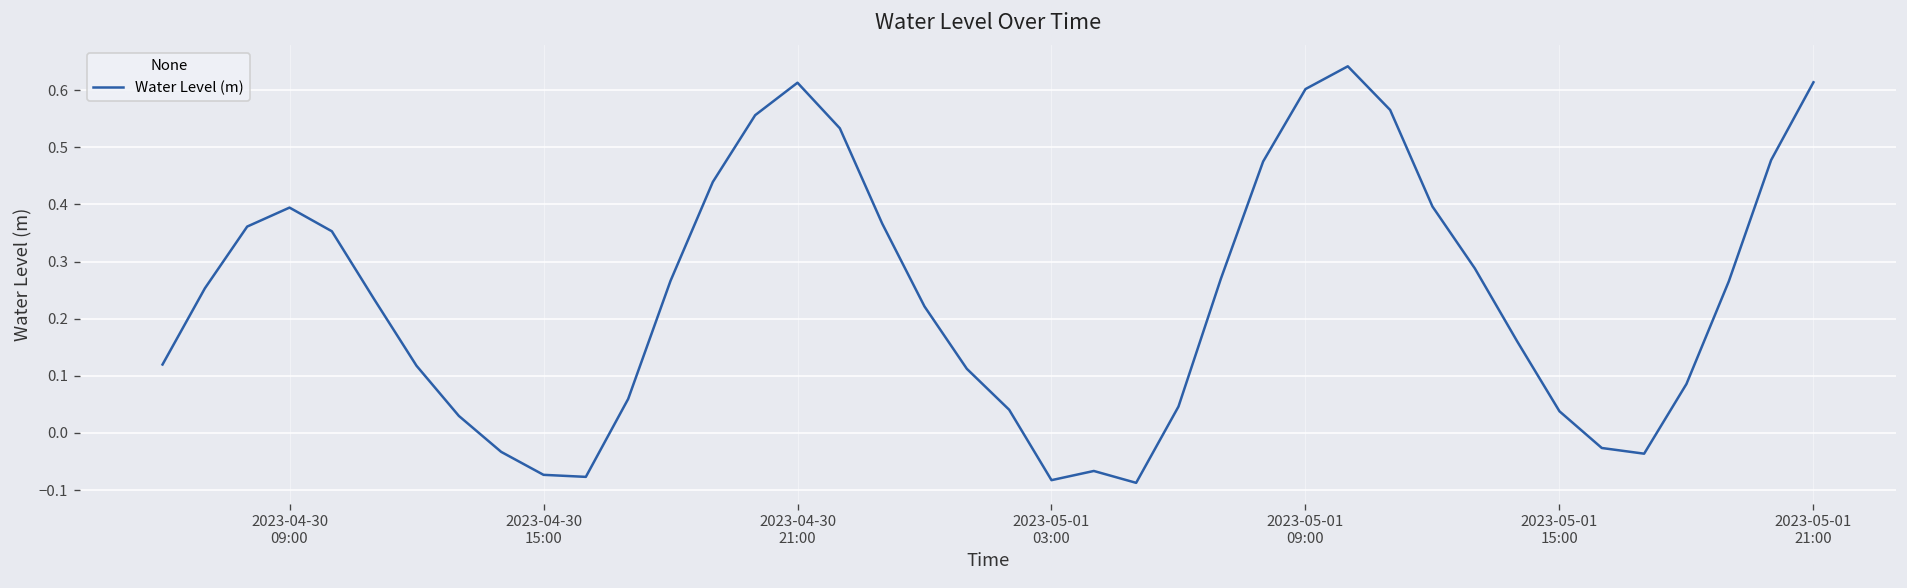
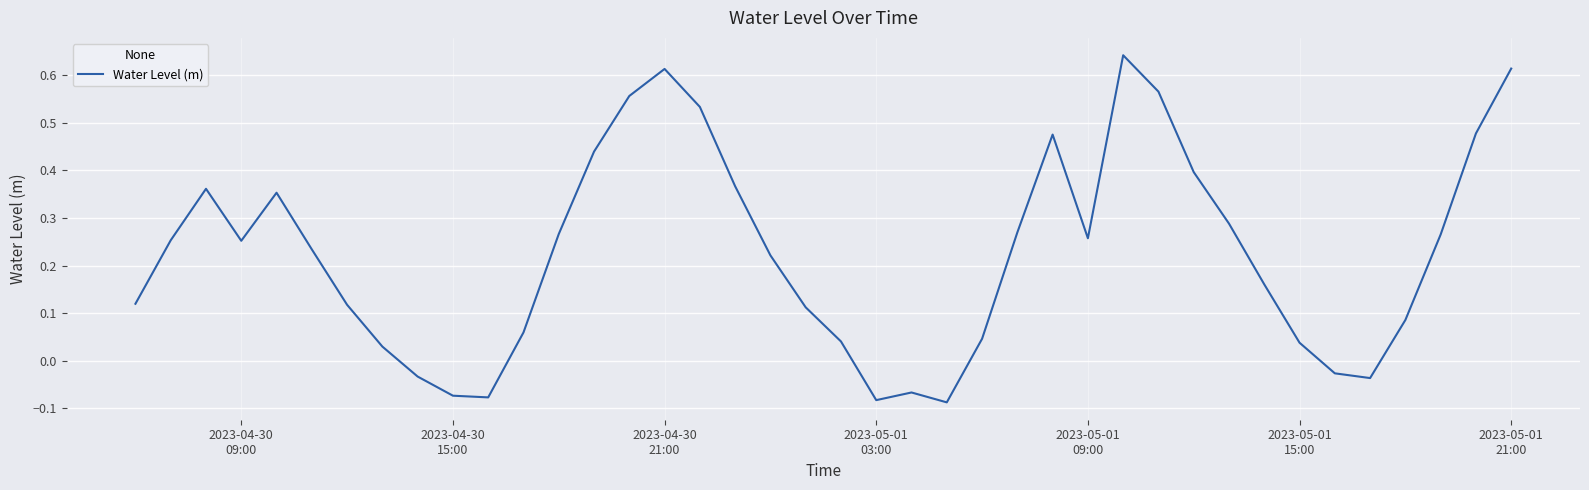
2023-04-30 09:00: 0.39 -> 0.25
2023-05-01 09:00: 0.60 -> 0.26
